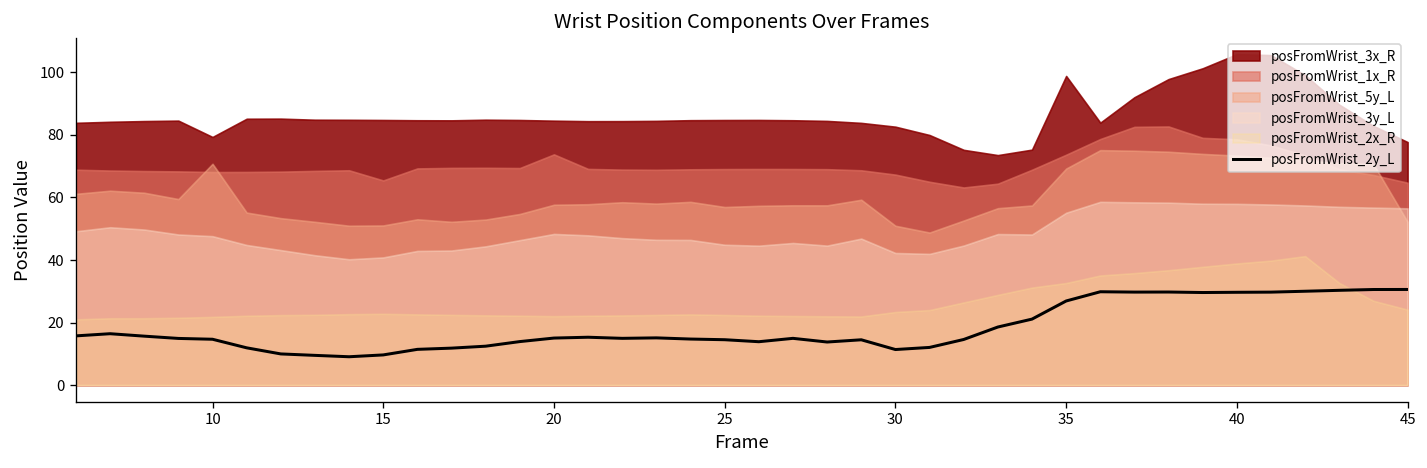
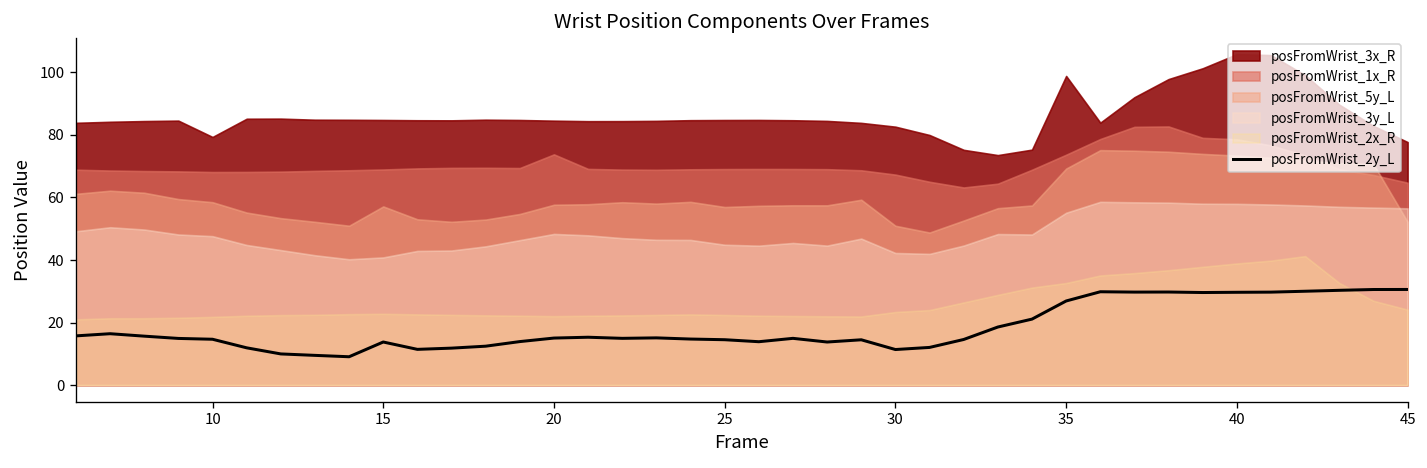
posFromWrist_5y_L, 10: 71 -> 58
posFromWrist_2y_L, 15: 10 -> 14
posFromWrist_1x_R, 15: 65 -> 69
posFromWrist_5y_L, 15: 51 -> 57
